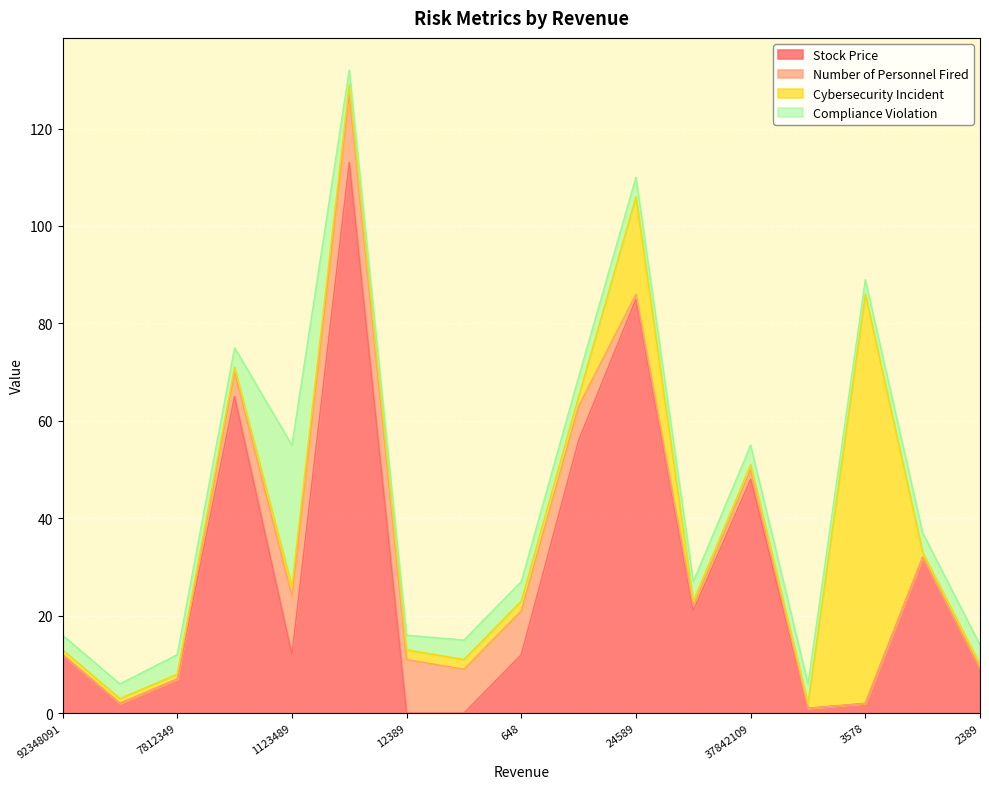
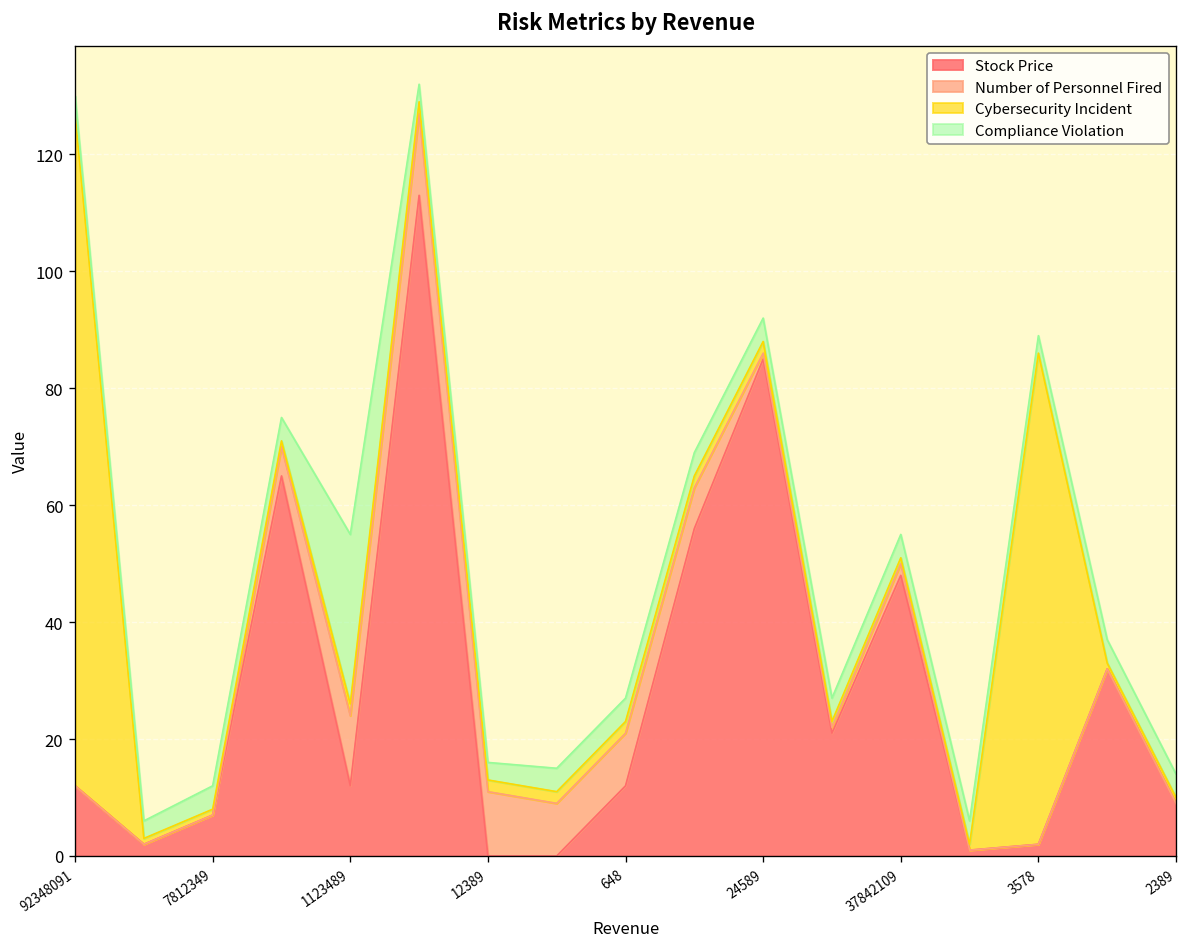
Cybersecurity Incident, 92348091: 1 -> 115
Cybersecurity Incident, 24589: 20 -> 2
